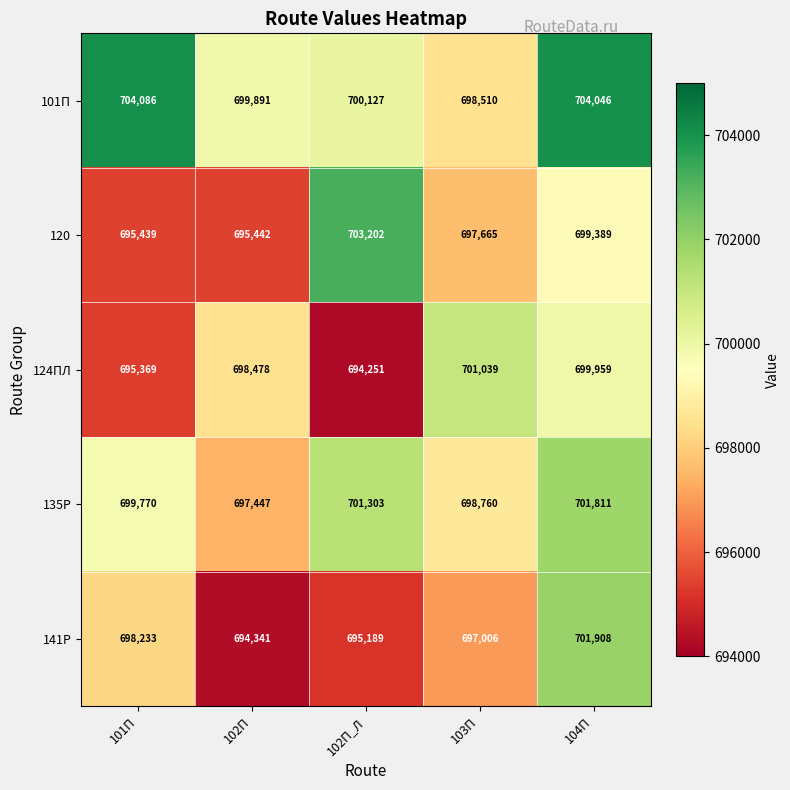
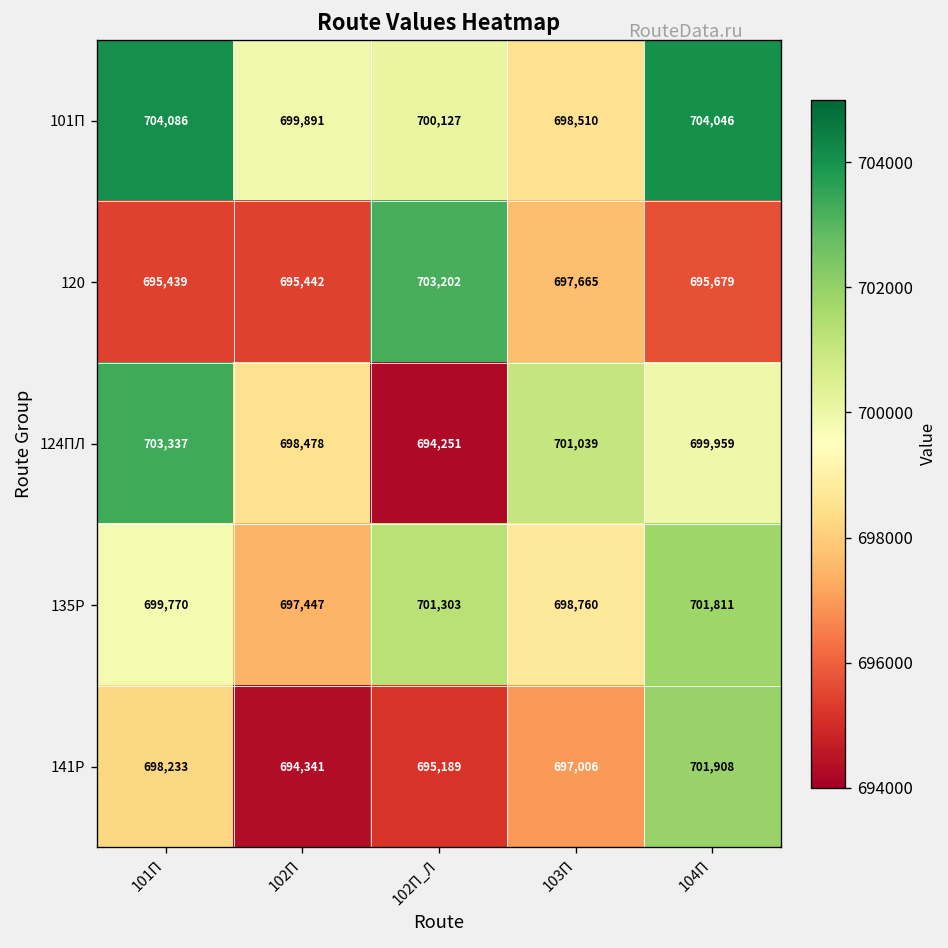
120, 104П: 699,389 -> 695,679
124ПЛ, 101П: 695,369 -> 703,337
